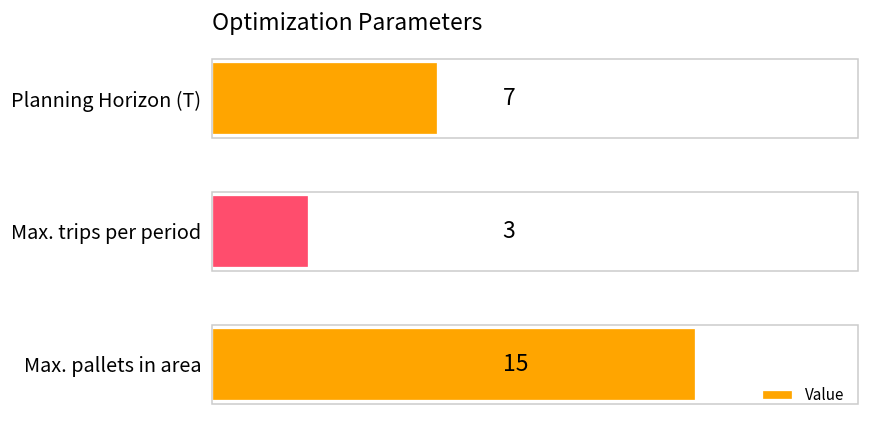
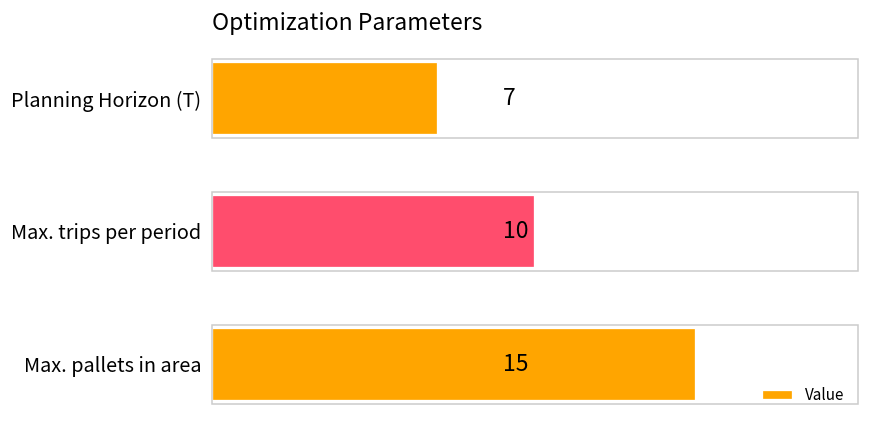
Max. trips per period: 3 -> 10
